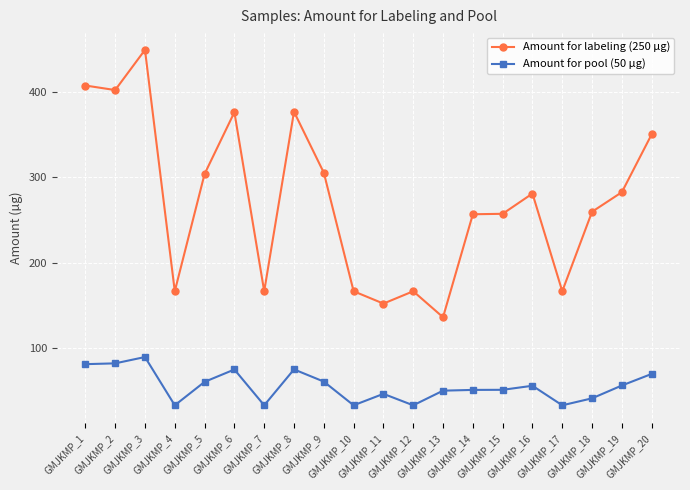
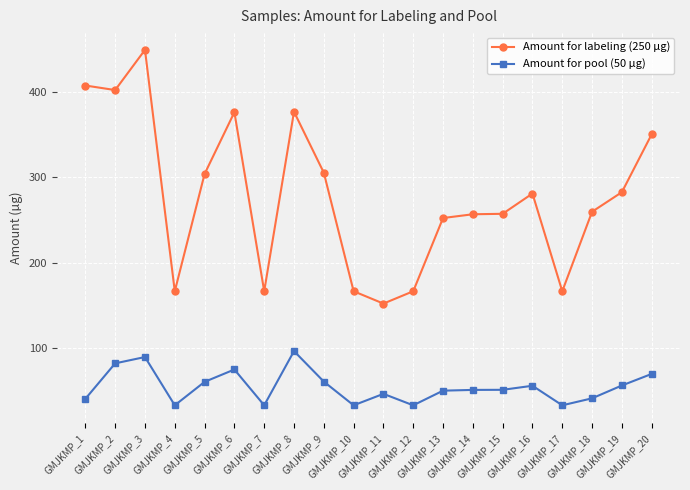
Amount for pool (50 µg), GMJKMP_1: 80 -> 40
Amount for pool (50 µg), GMJKMP_8: 80 -> 100
Amount for labeling (250 µg), GMJKMP_13: 140 -> 250
